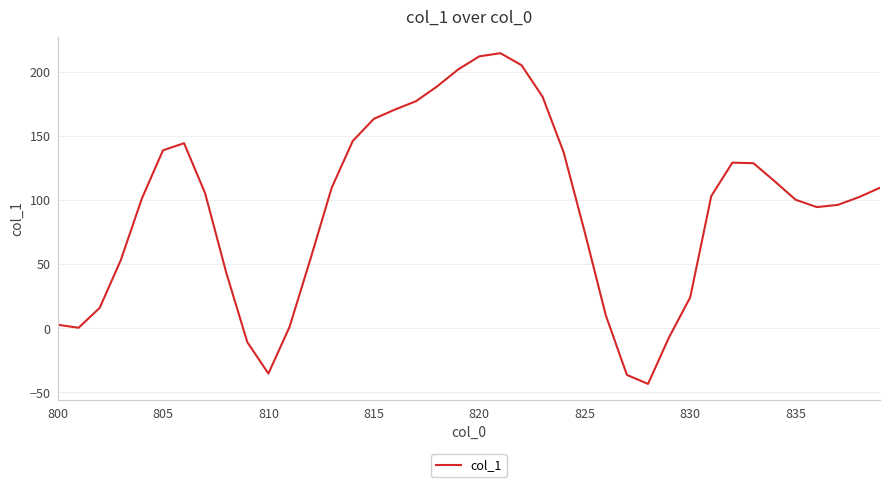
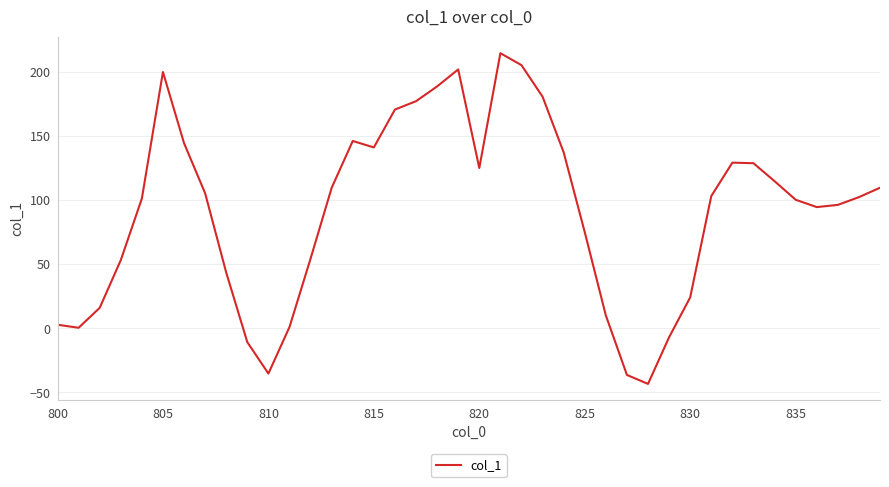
805: 139 -> 200
815: 163 -> 141
820: 212 -> 125
